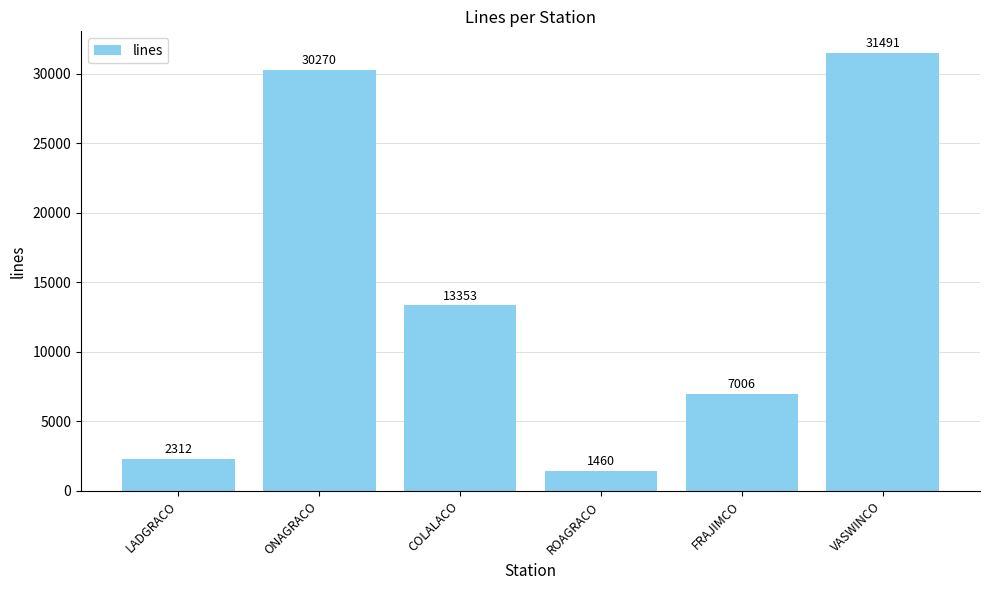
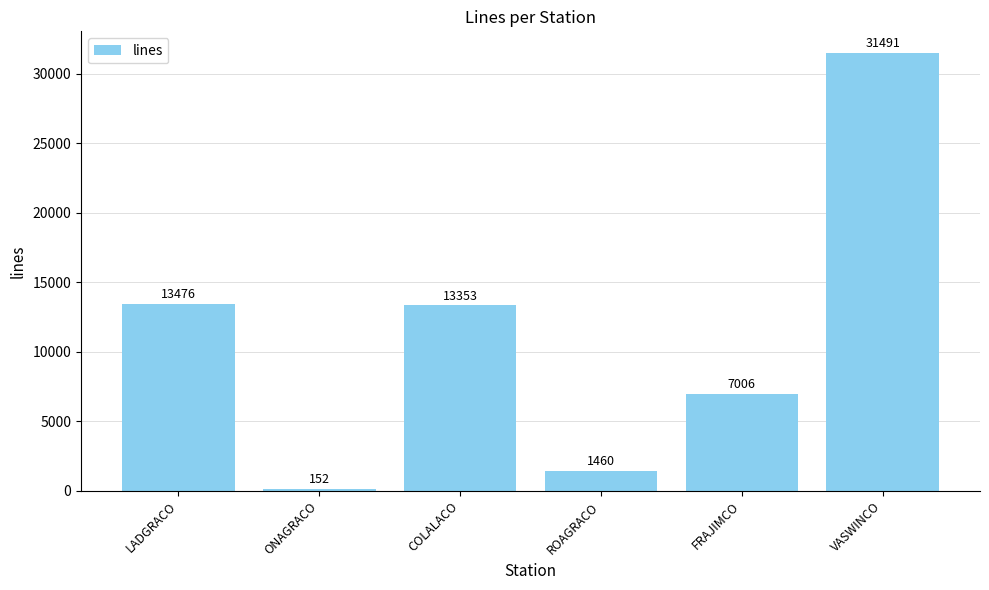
LADGRACO: 2312 -> 13476
ONAGRACO: 30270 -> 152
